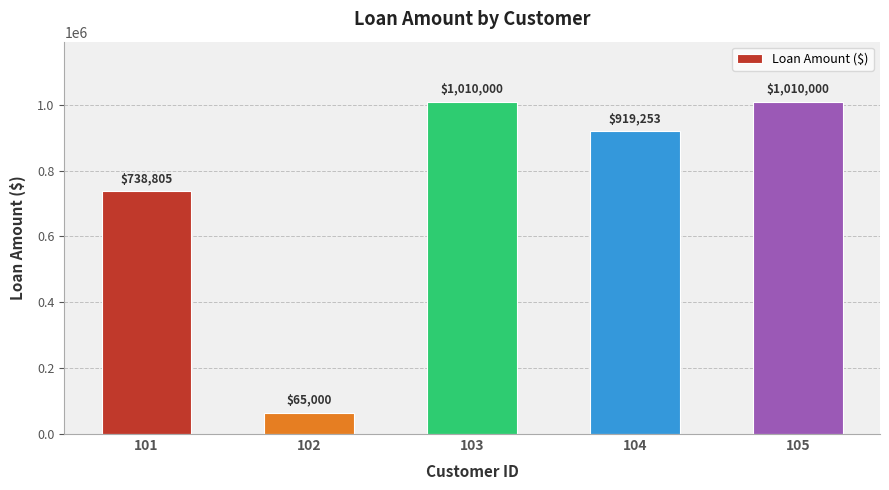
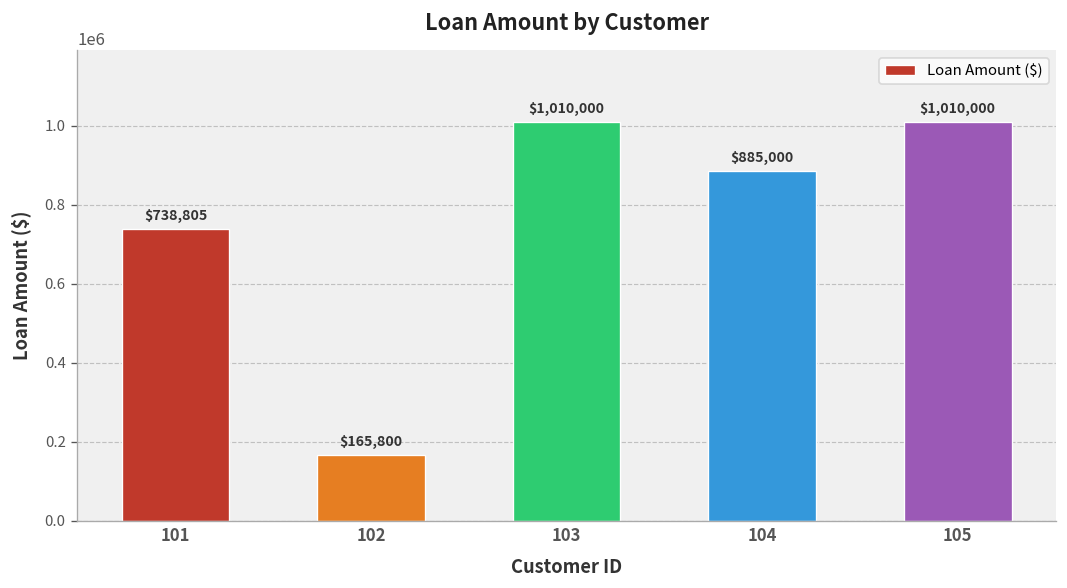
102: $65,000 -> $165,800
104: $919,253 -> $885,000
